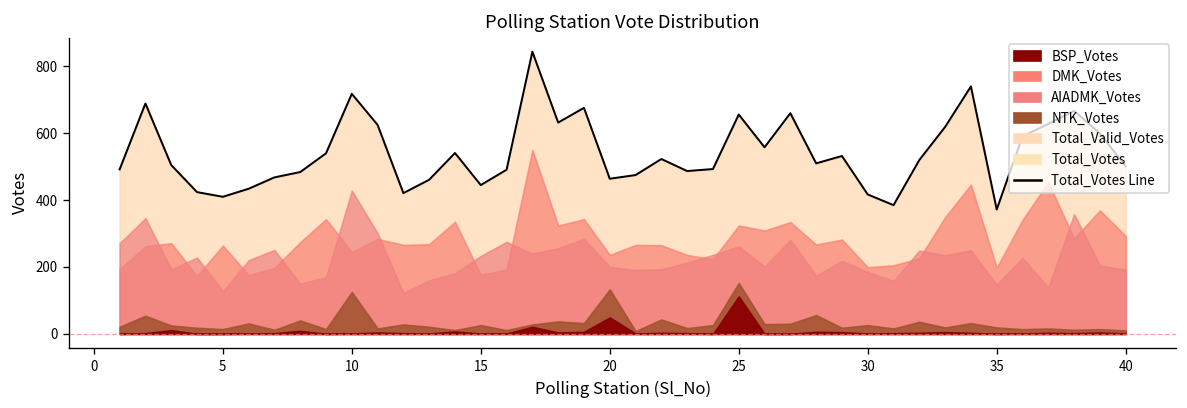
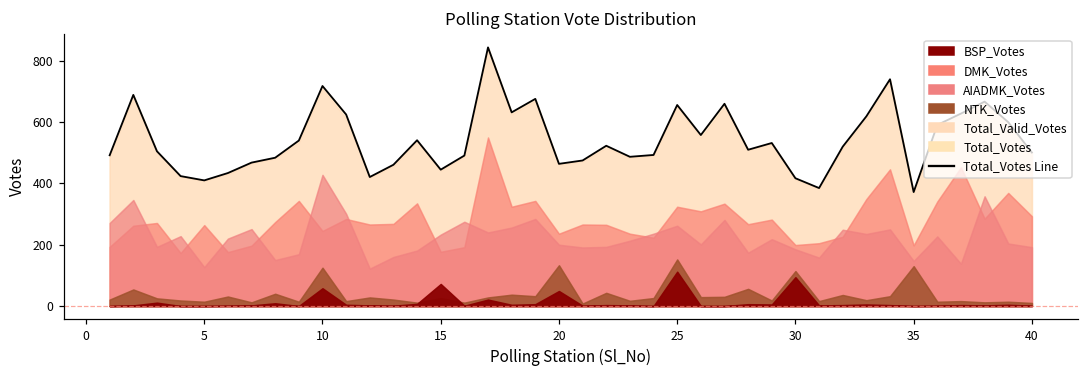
BSP_Votes, 10: 0 -> 60
BSP_Votes, 15: 0 -> 70
NTK_Votes, 30: 30 -> 110
BSP_Votes, 30: 0 -> 90
NTK_Votes, 35: 20 -> 130
